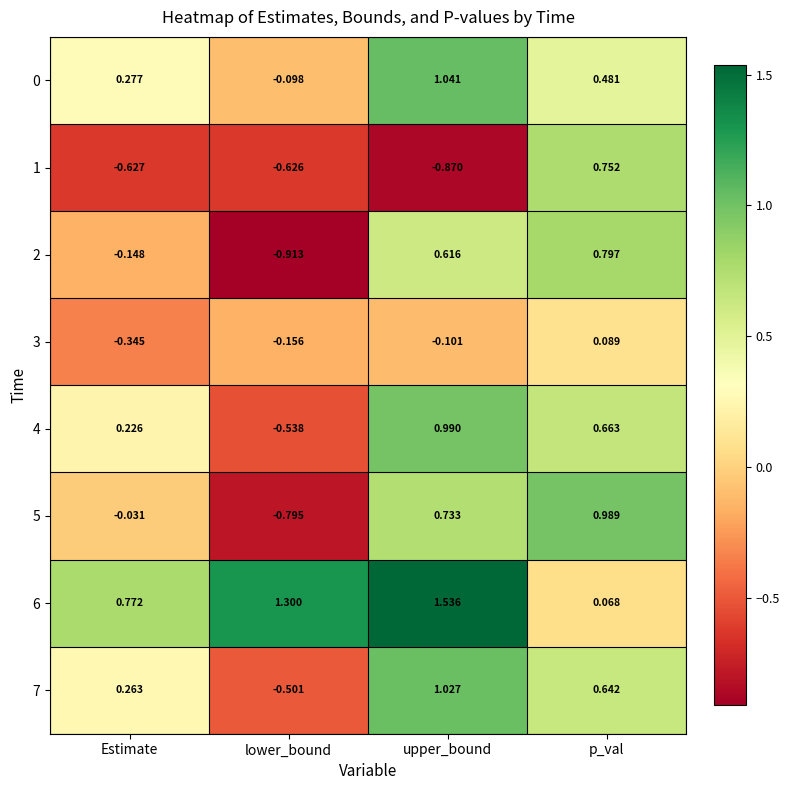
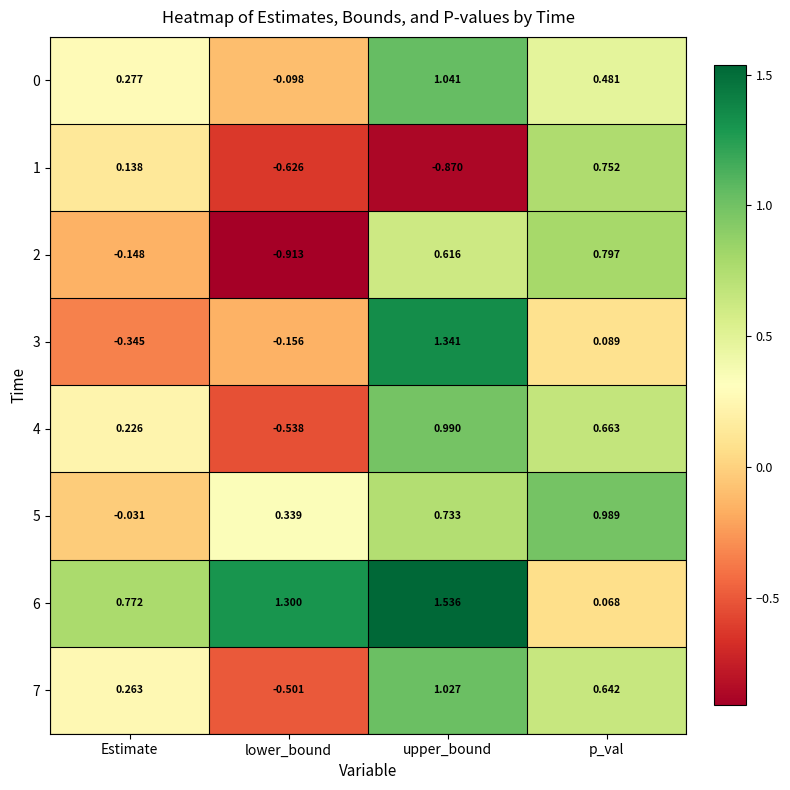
1, Estimate: -0.627 -> 0.138
3, upper_bound: -0.101 -> 1.341
5, lower_bound: -0.795 -> 0.339
